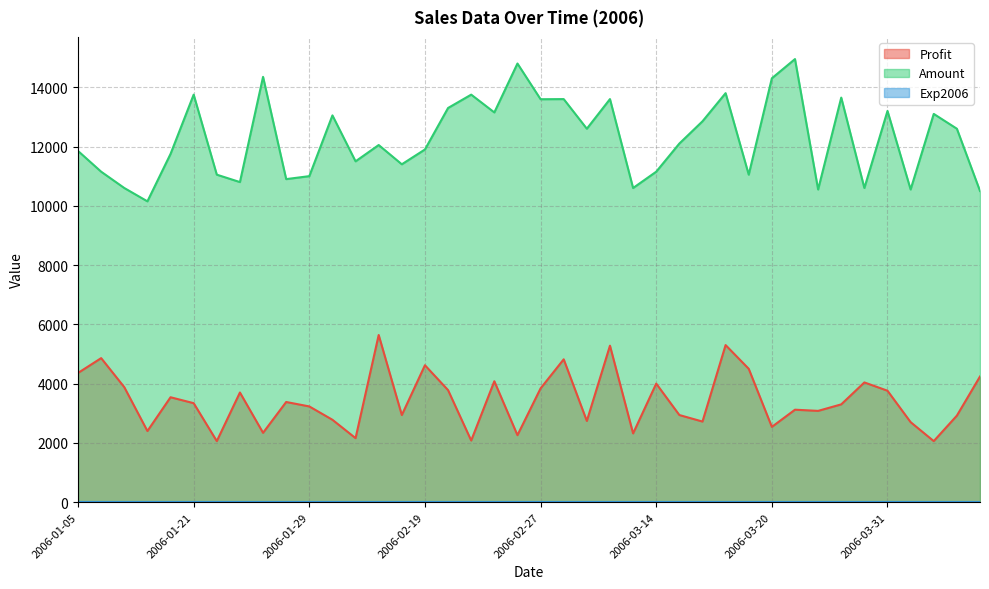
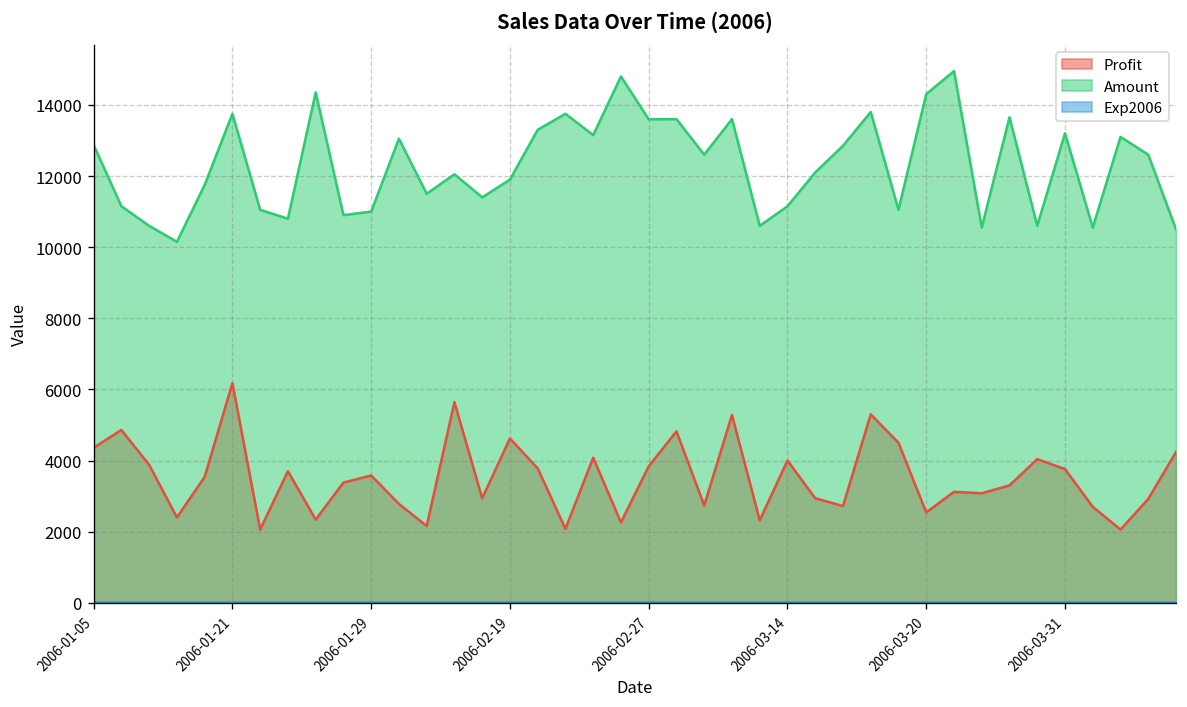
Amount, 2006-01-05: 11900 -> 12900
Profit, 2006-01-21: 3300 -> 6200
Profit, 2006-01-29: 3200 -> 3600
